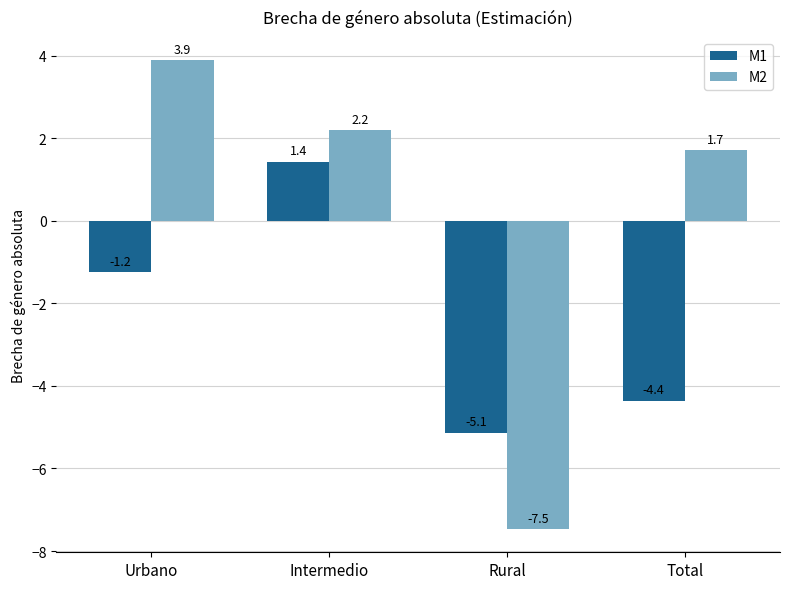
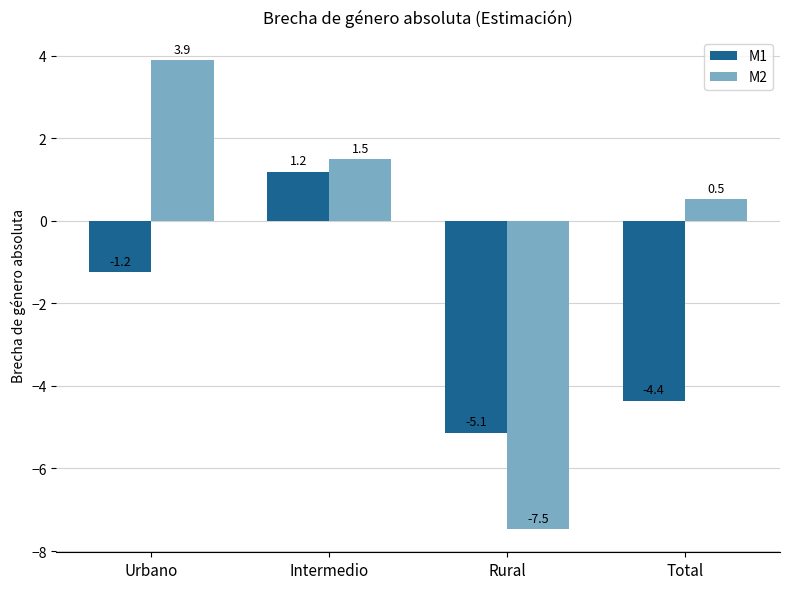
M1, Intermedio: 1.4 -> 1.2
M2, Intermedio: 2.2 -> 1.5
M2, Total: 1.7 -> 0.5
